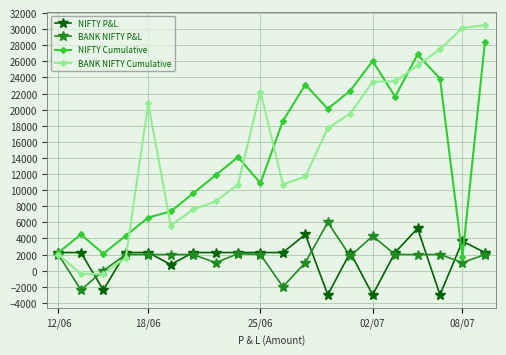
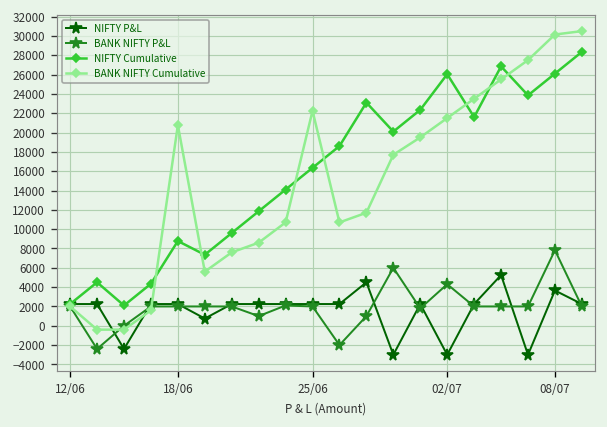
NIFTY Cumulative, 18/06: 7000 -> 9000
NIFTY Cumulative, 25/06: 11000 -> 16000
BANK NIFTY Cumulative, 02/07: 23000 -> 22000
BANK NIFTY P&L, 08/07: 1000 -> 8000
NIFTY Cumulative, 08/07: 2000 -> 26000
